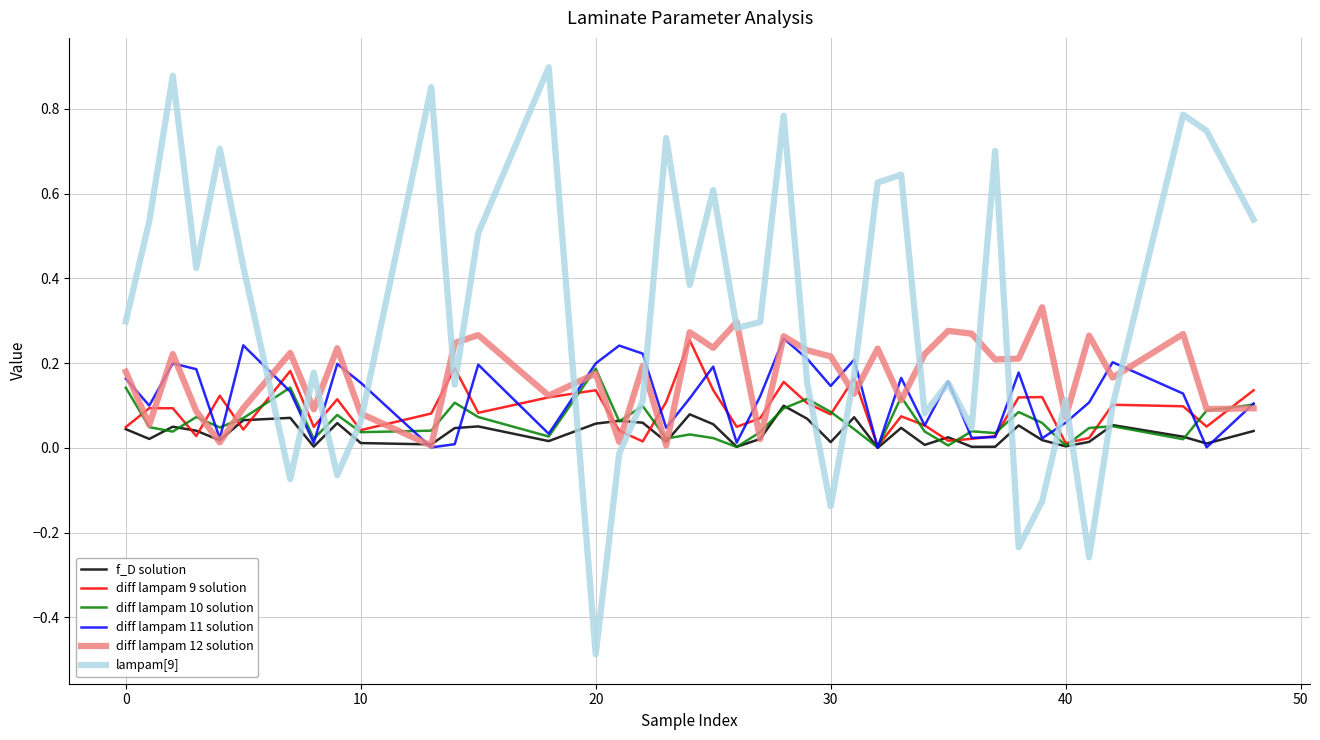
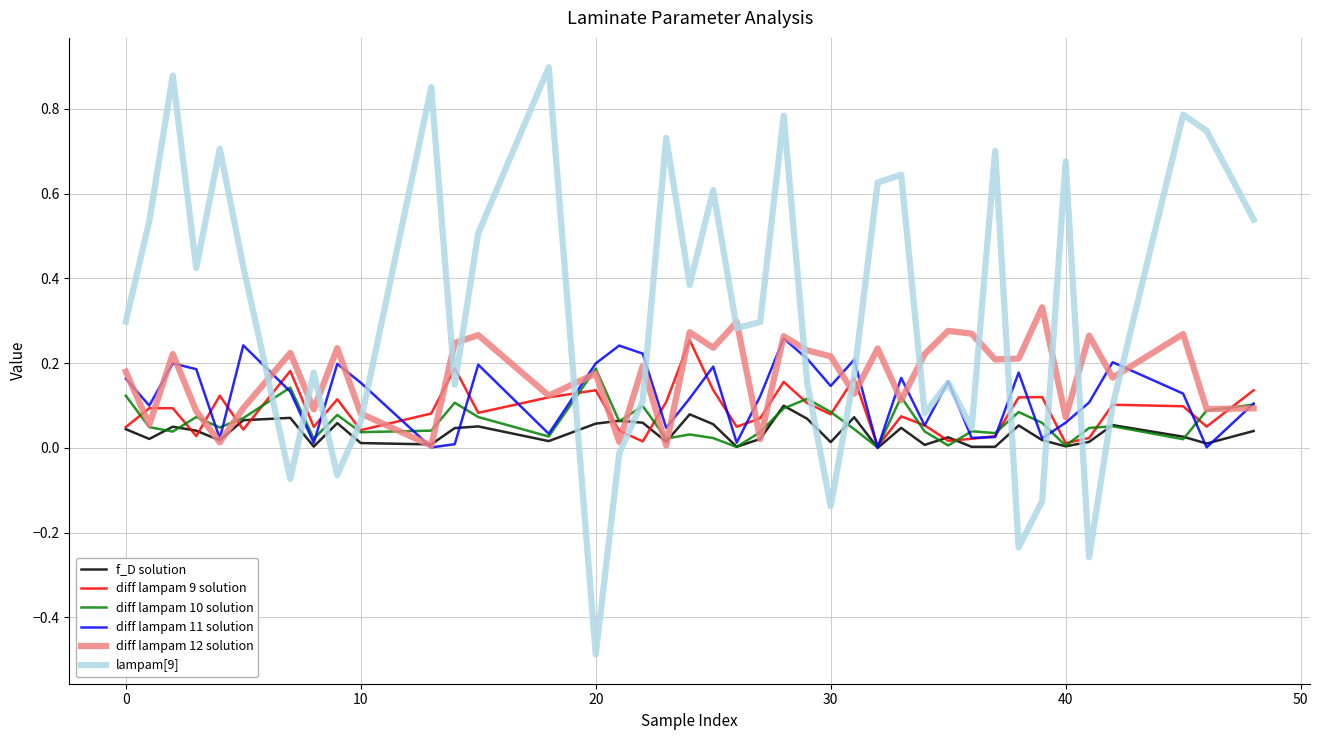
diff lampam 10 solution, 0: 0.14 -> 0.12
lampam[9], 40: 0.11 -> 0.68
